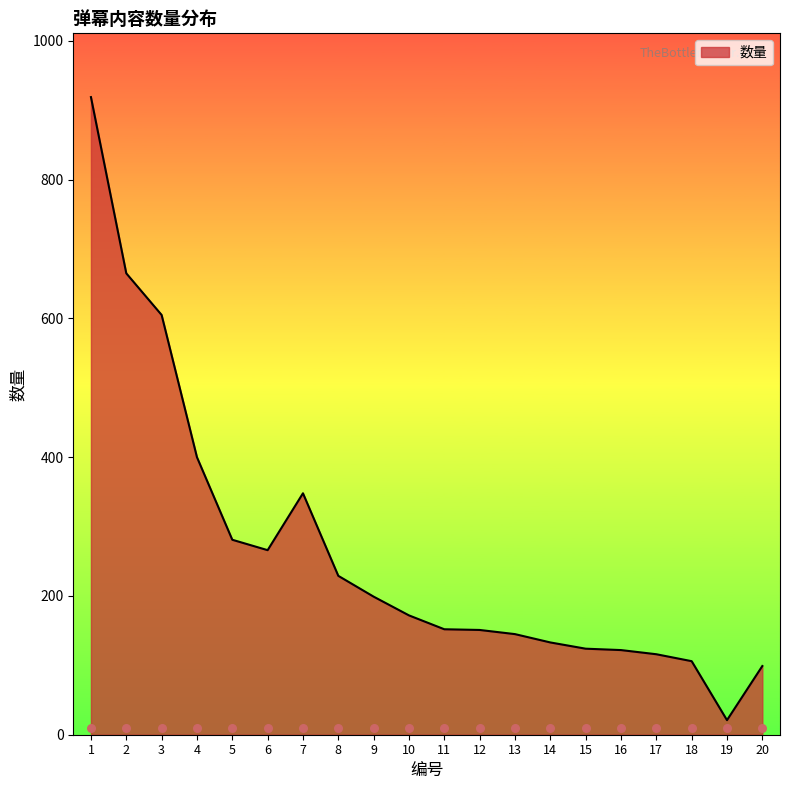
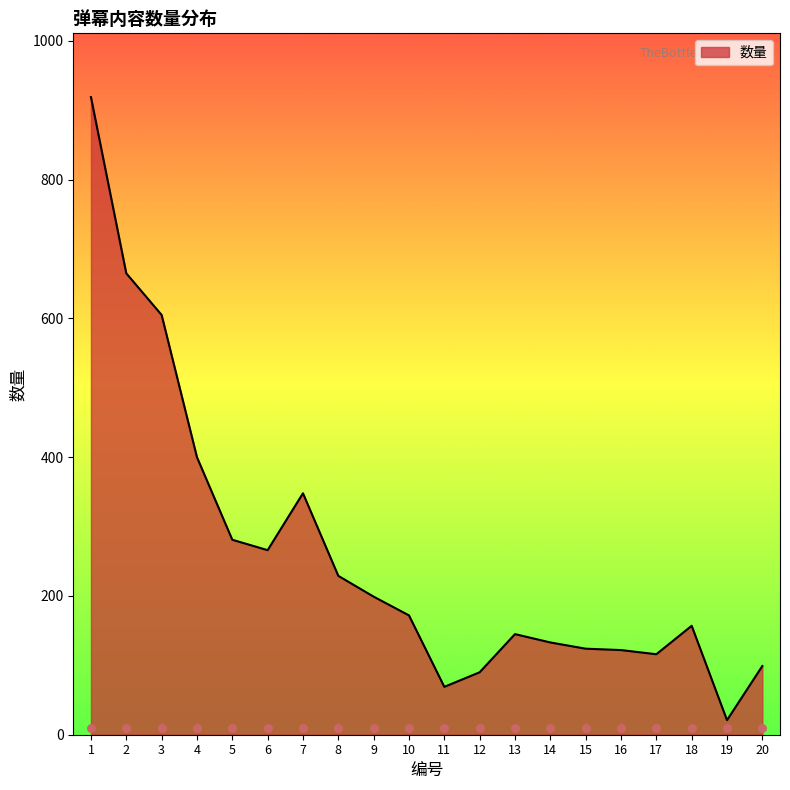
数量, 11: 150 -> 70
数量, 12: 150 -> 90
数量, 18: 110 -> 160
